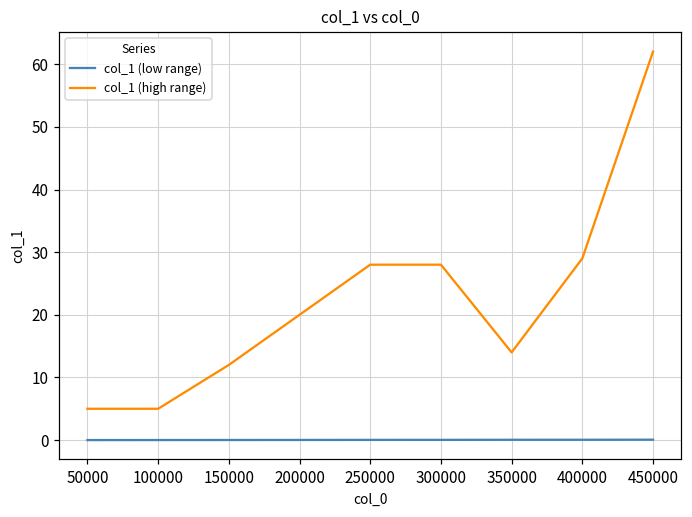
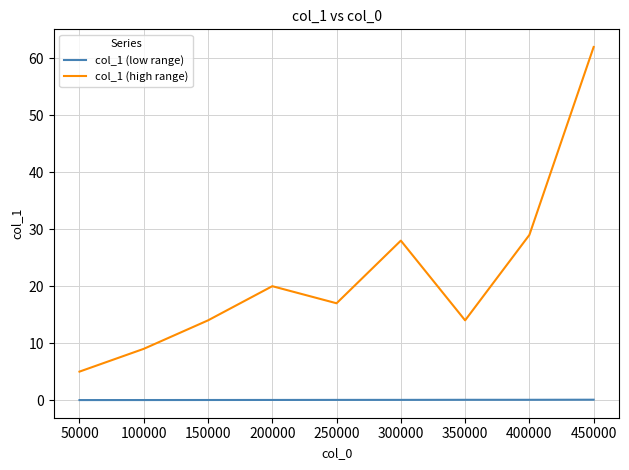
col_1 (high range), 100000: 5 -> 9
col_1 (high range), 150000: 12 -> 14
col_1 (high range), 250000: 28 -> 17
